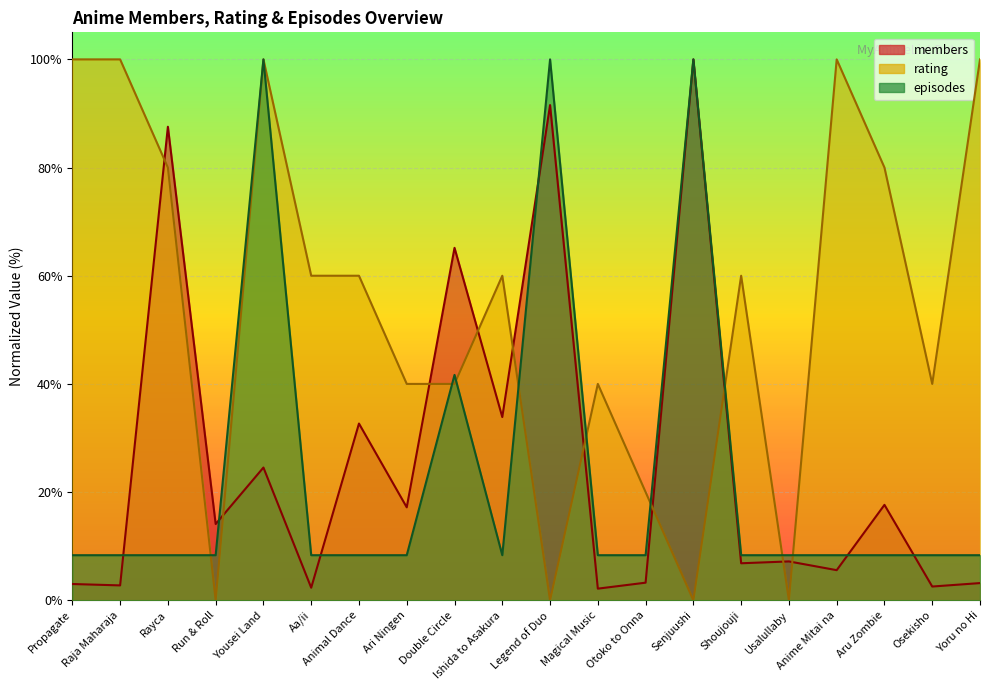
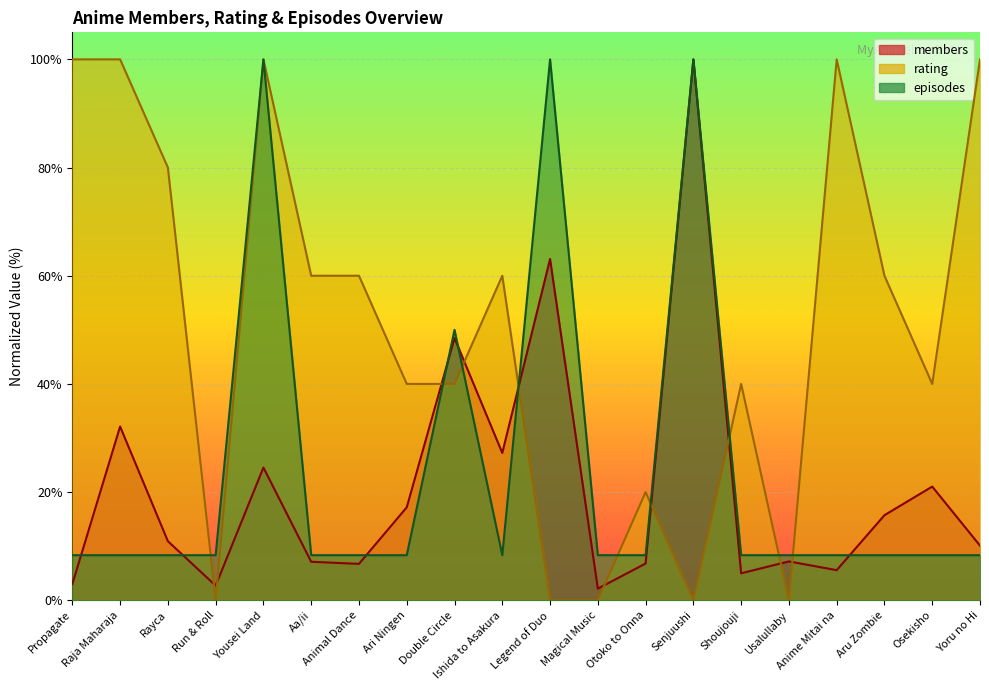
members, Raja Maharaja: 3% -> 32%
members, Rayca: 88% -> 11%
members, Run & Roll: 14% -> 3%
members, Aa/ii: 2% -> 7%
members, Animal Dance: 33% -> 7%
members, Double Circle: 65% -> 48%
episodes, Double Circle: 42% -> 50%
members, Ishida to Asakura: 34% -> 27%
members, Legend of Duo: 92% -> 63%
rating, Magical Music: 40% -> 0%
members, Otoko to Onna: 3% -> 7%
members, Shoujouji: 7% -> 5%
rating, Shoujouji: 60% -> 40%
members, Aru Zombie: 18% -> 16%
rating, Aru Zombie: 80% -> 60%
members, Osekisho: 3% -> 21%
members, Yoru no Hi: 3% -> 10%
